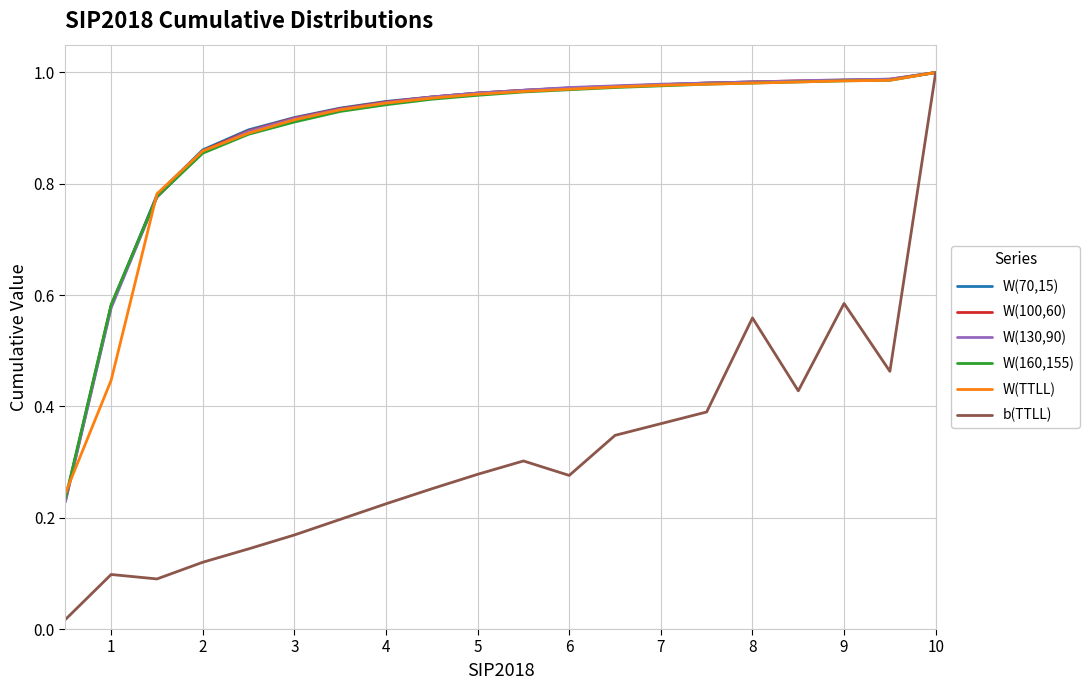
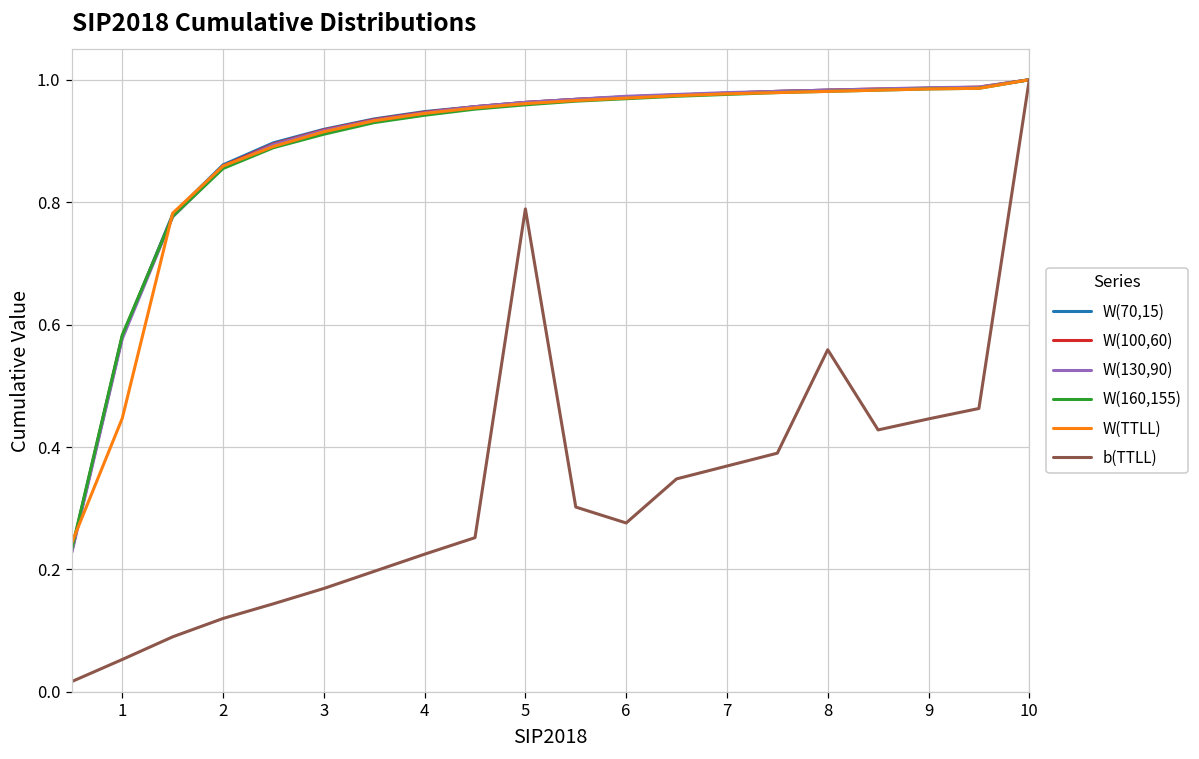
b(TTLL), 1: 0.10 -> 0.05
b(TTLL), 5: 0.28 -> 0.79
b(TTLL), 9: 0.59 -> 0.45
